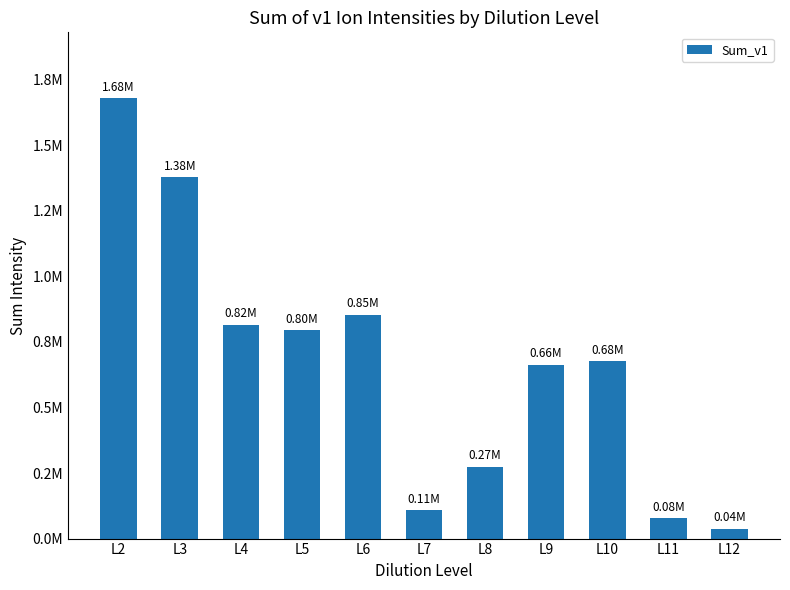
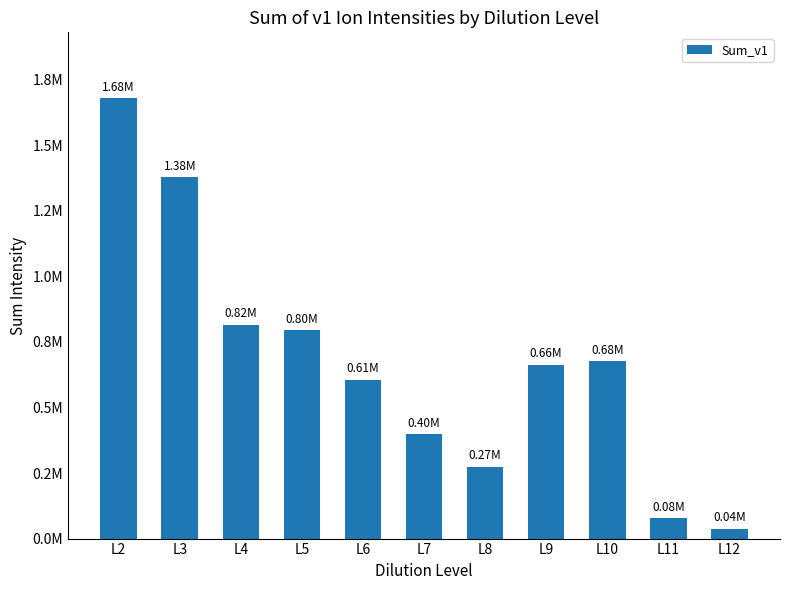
L6: 0.85M -> 0.61M
L7: 0.11M -> 0.40M
